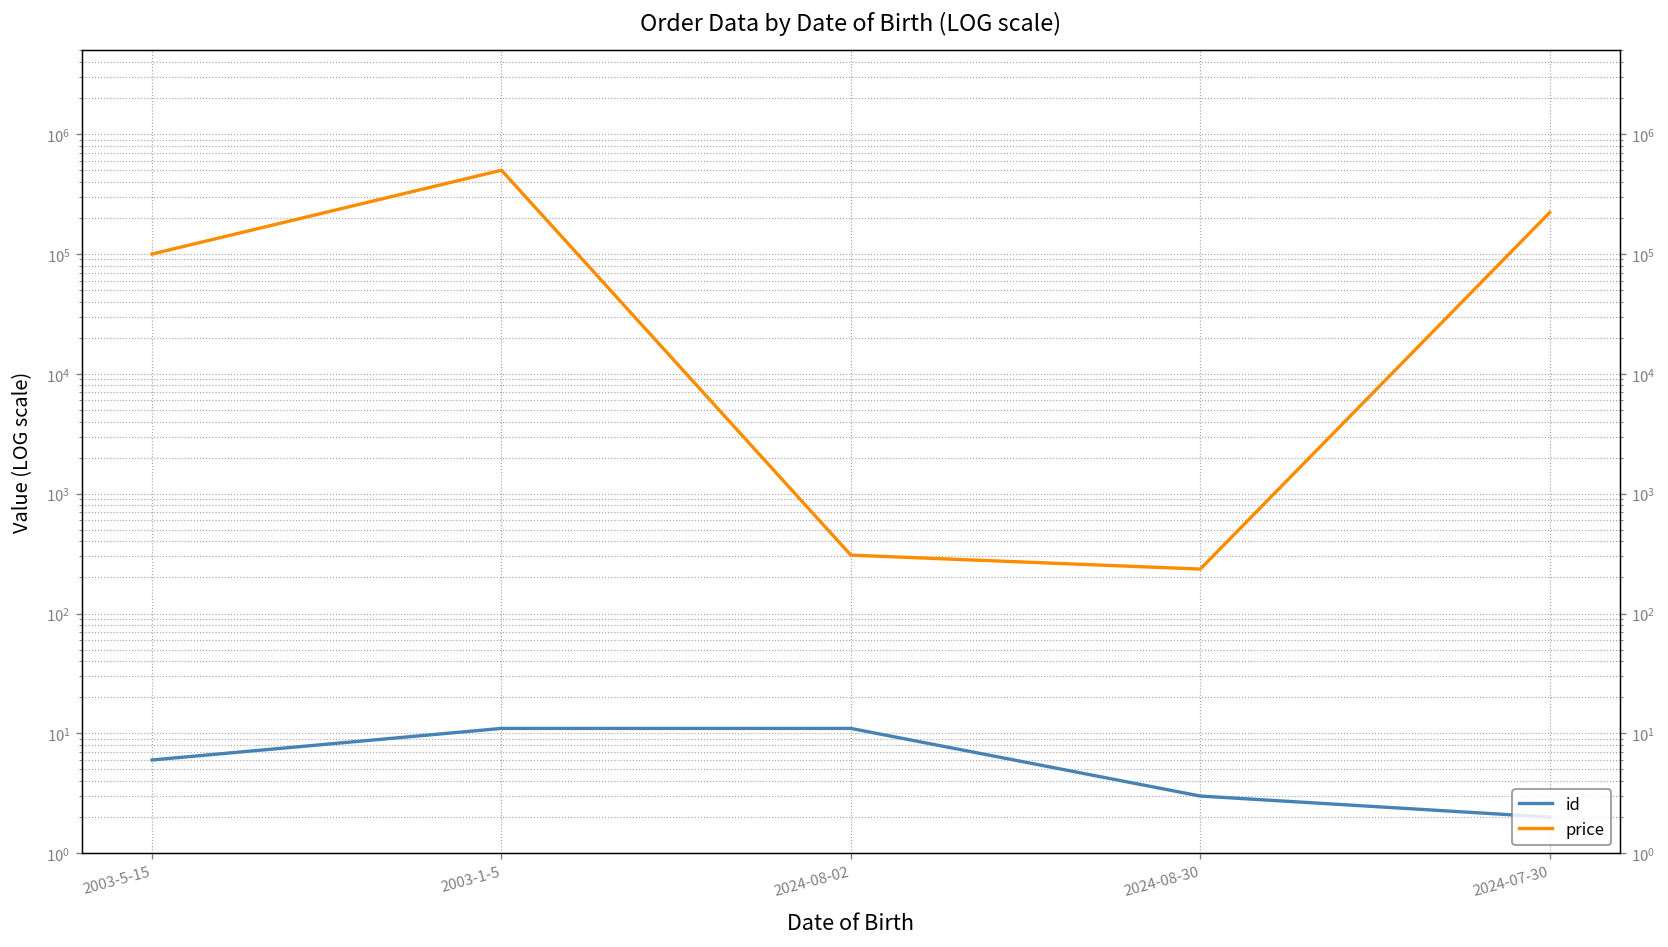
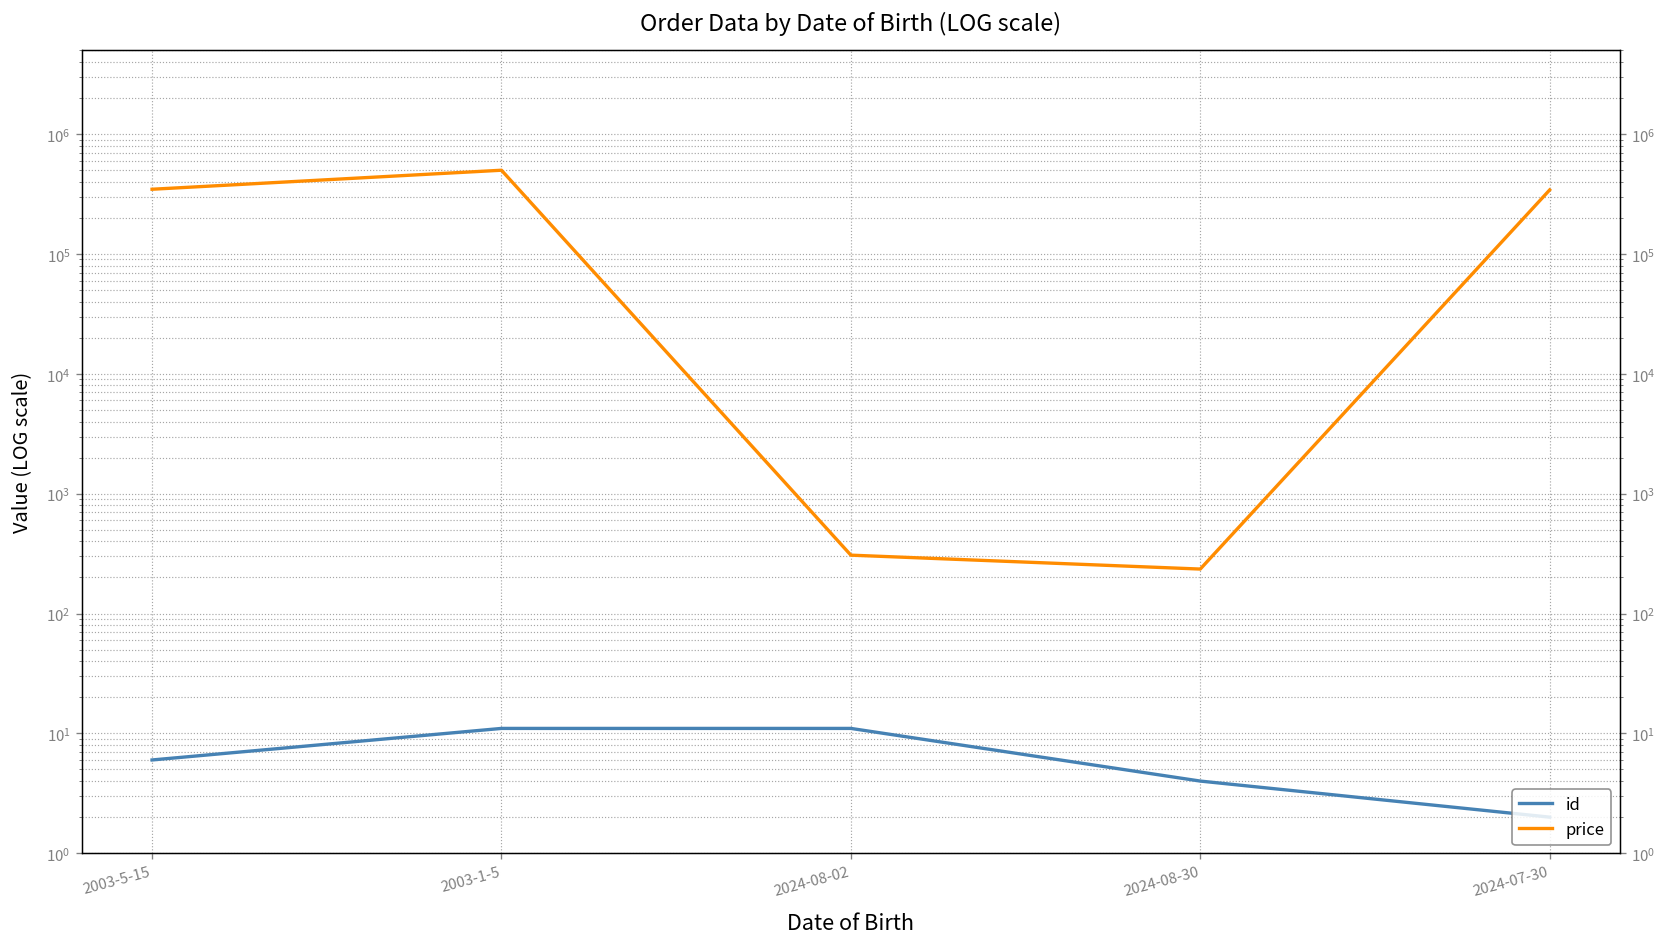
price, 2003-5-15: 100000 -> 350000
id, 2024-08-30: 3 -> 4
price, 2024-07-30: 220000 -> 340000
